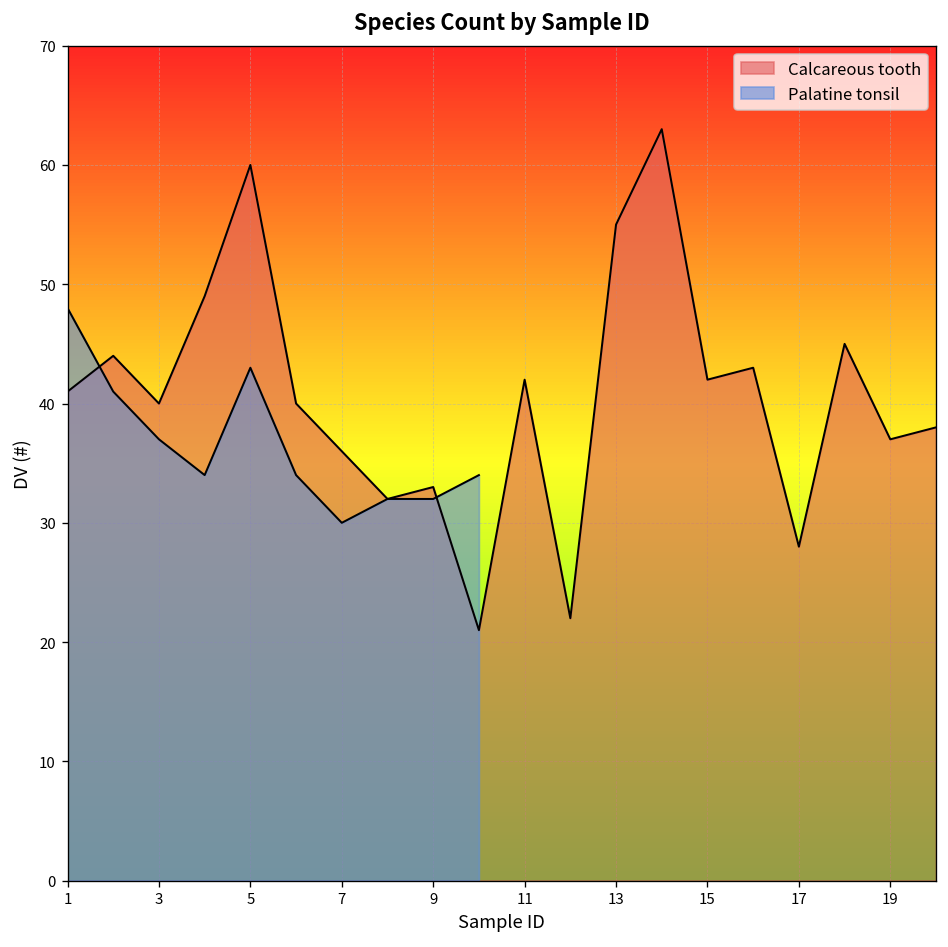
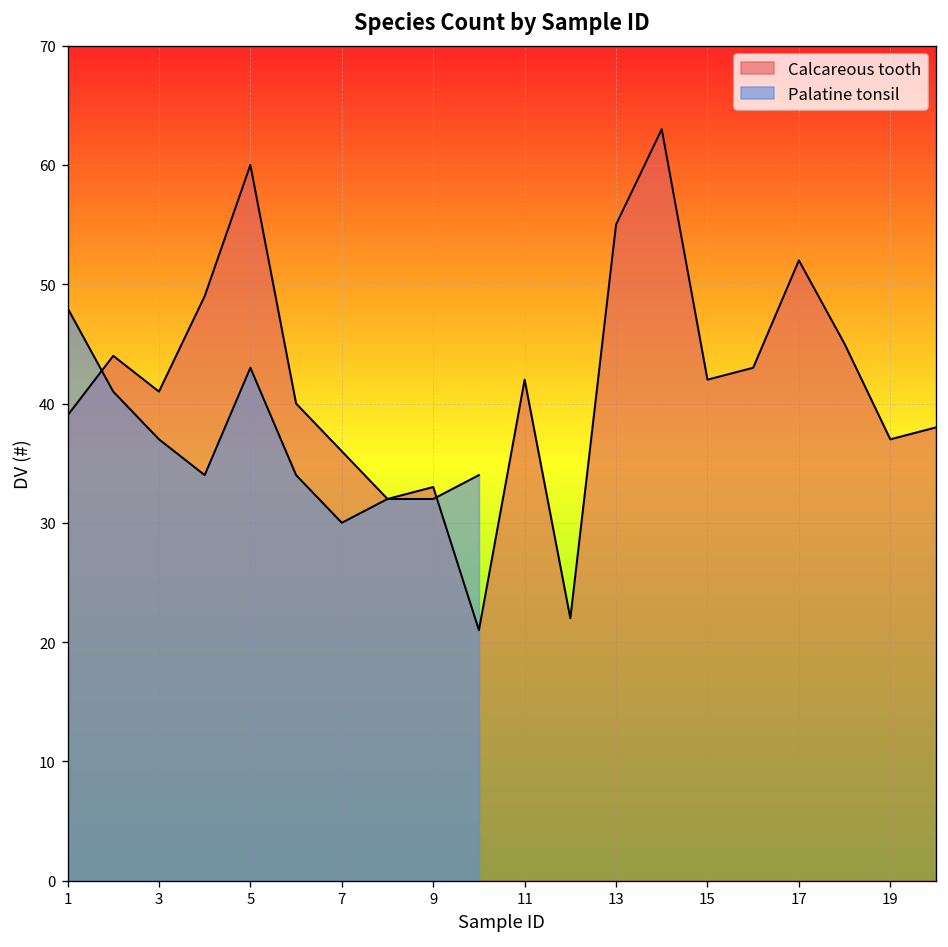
Calcareous tooth, 1: 41 -> 39
Calcareous tooth, 3: 40 -> 41
Calcareous tooth, 17: 28 -> 52
